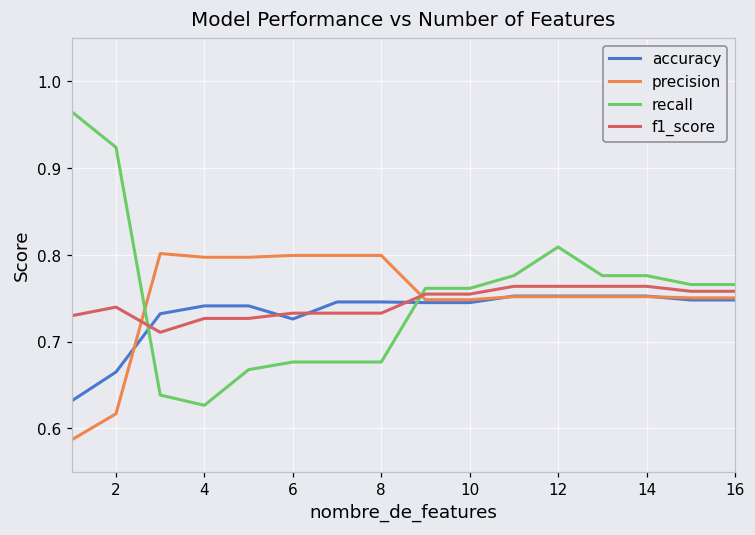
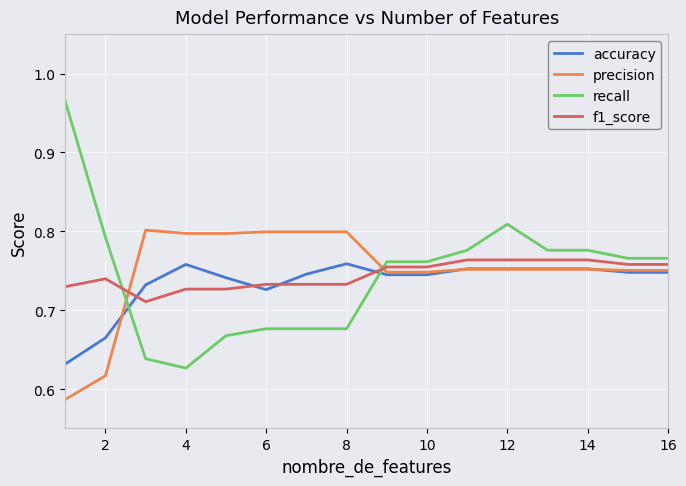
recall, 2: 0.92 -> 0.79
accuracy, 4: 0.74 -> 0.76
accuracy, 8: 0.75 -> 0.76
